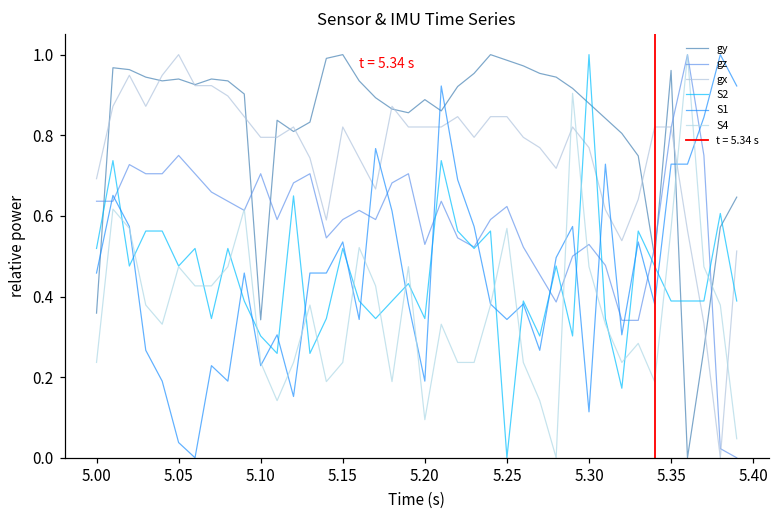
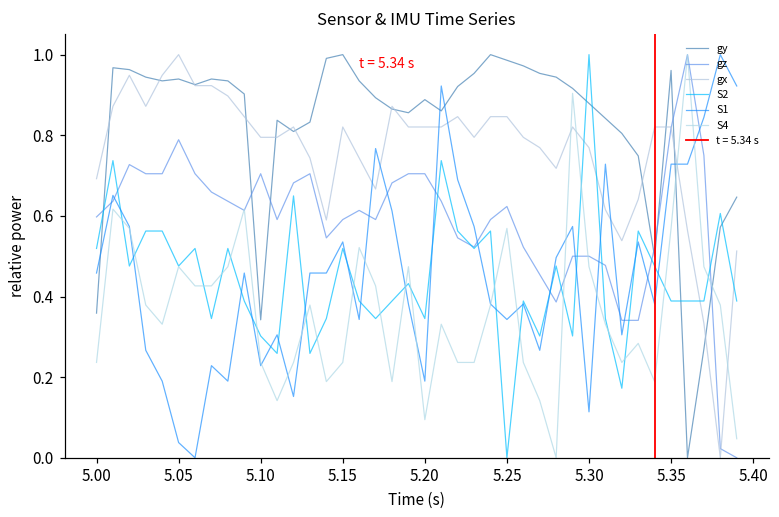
gz, 5.00: 0.64 -> 0.60
gz, 5.05: 0.75 -> 0.79
gz, 5.20: 0.53 -> 0.70
gz, 5.30: 0.53 -> 0.50
